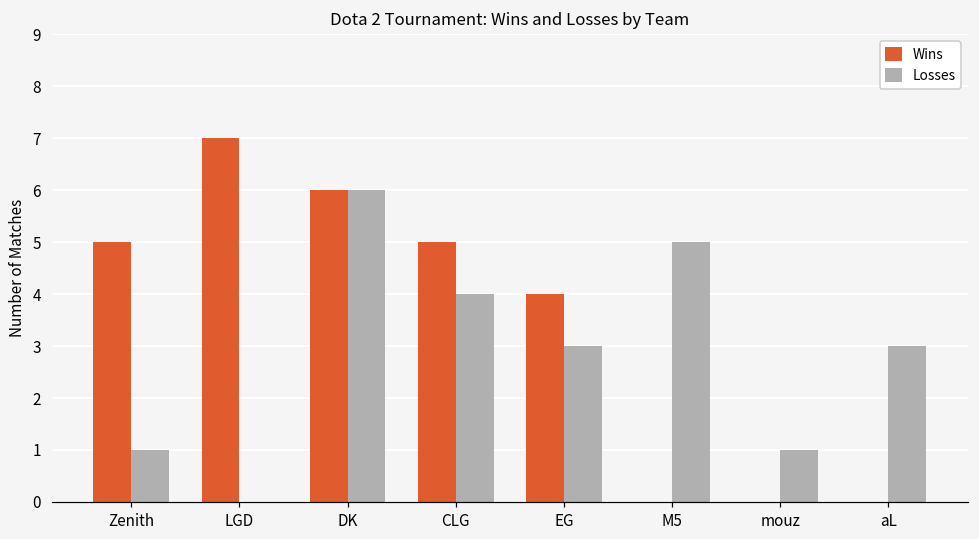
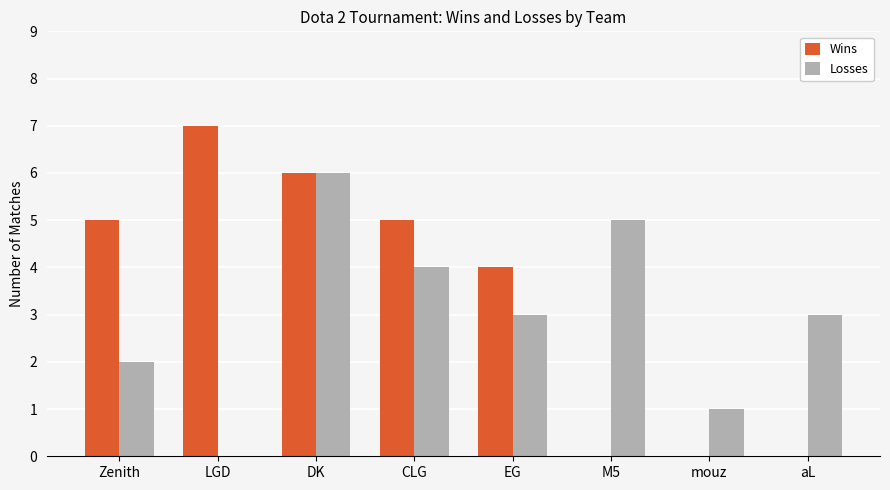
Losses, Zenith: 1 -> 2
